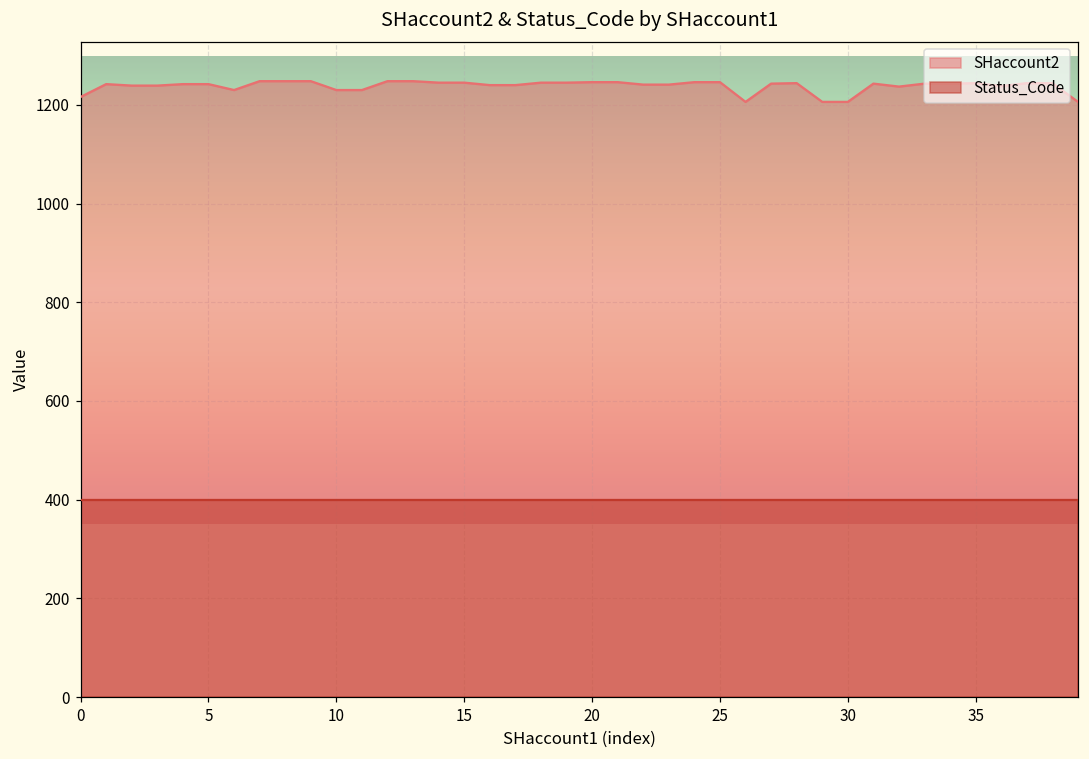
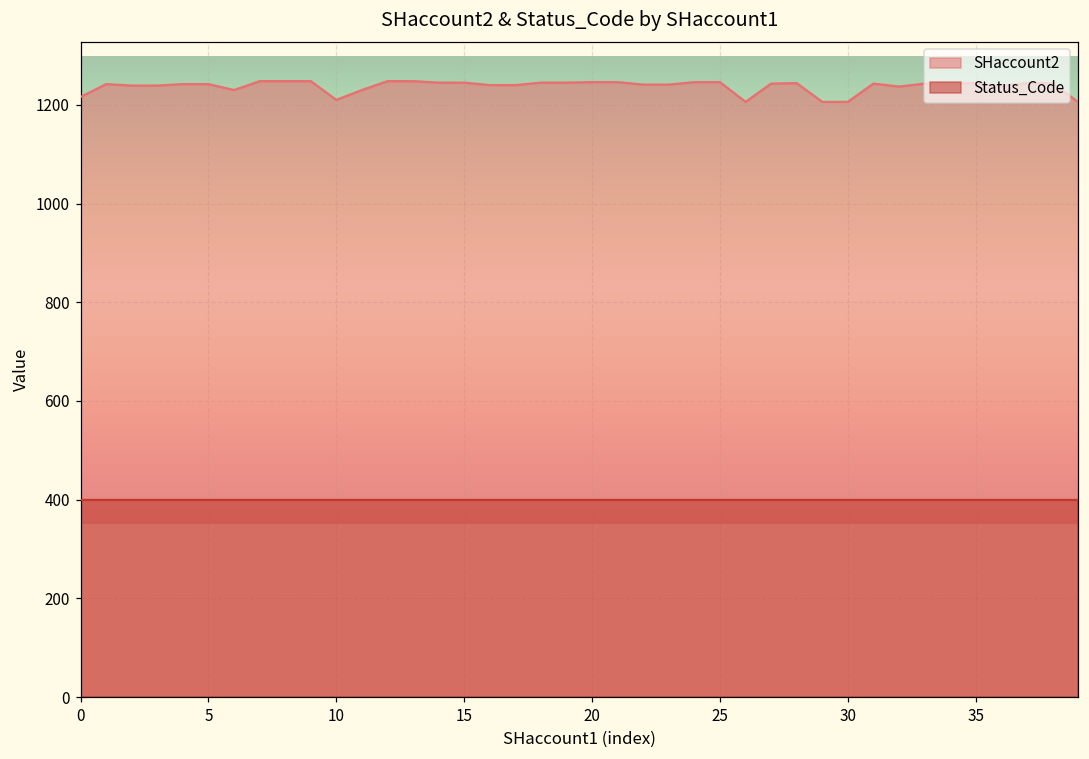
SHaccount2, 10: 1230 -> 1210
